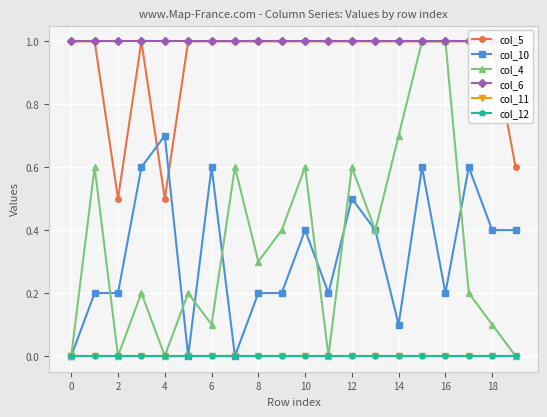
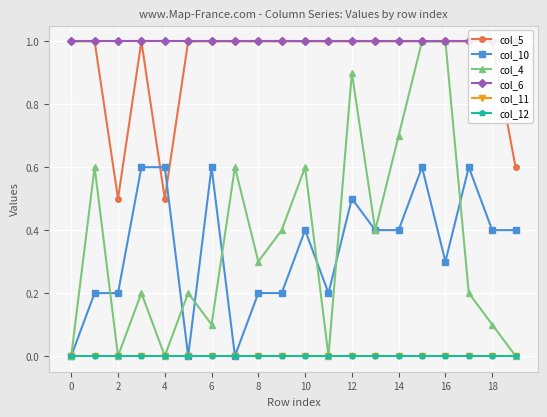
col_10, 4: 0.7 -> 0.6
col_4, 12: 0.6 -> 0.9
col_10, 14: 0.1 -> 0.4
col_10, 16: 0.2 -> 0.3
